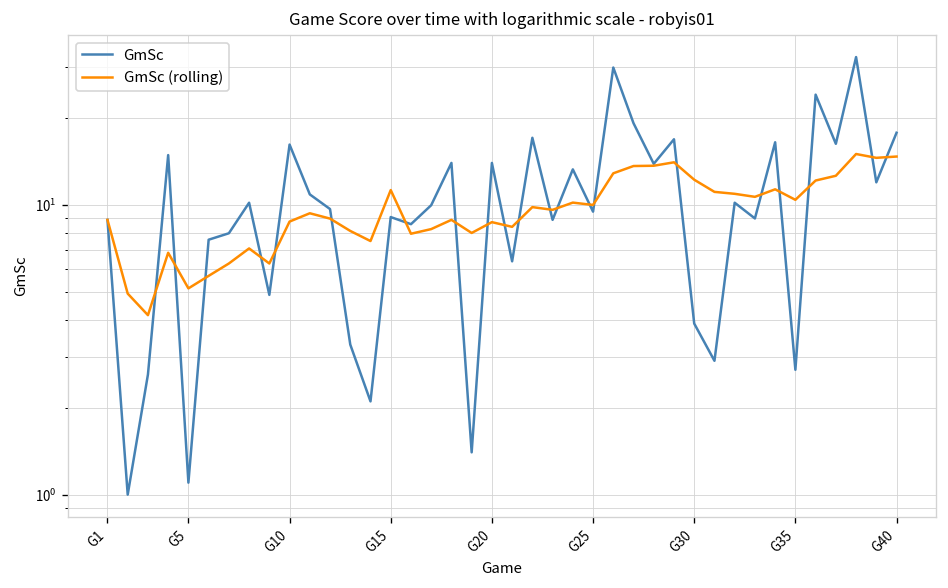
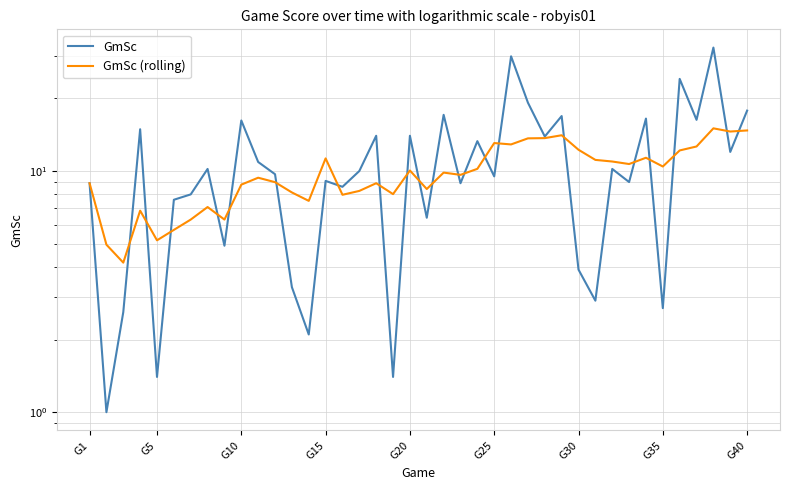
GmSc, G5: 1.1 -> 1.4
GmSc (rolling), G20: 8.7 -> 10.1
GmSc (rolling), G25: 10.0 -> 13
